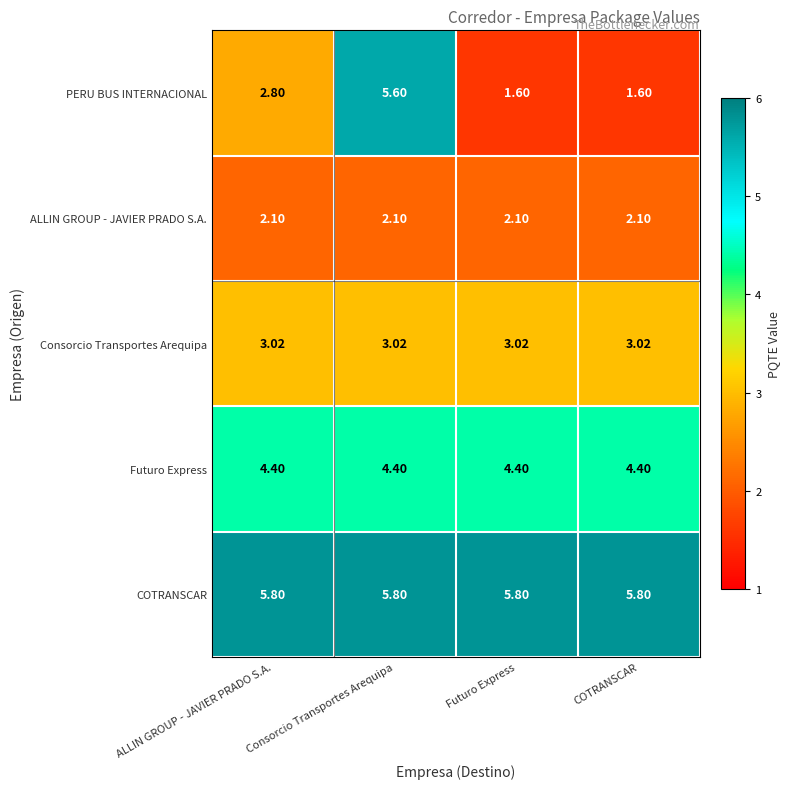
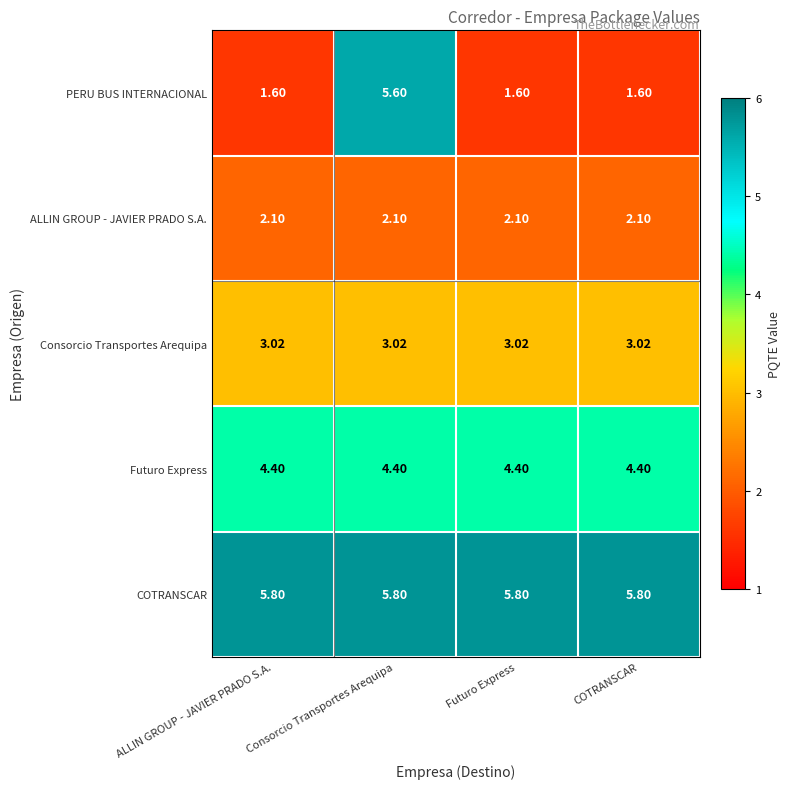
PERU BUS INTERNACIONAL, ALLIN GROUP - JAVIER PRADO S.A.: 2.80 -> 1.60
